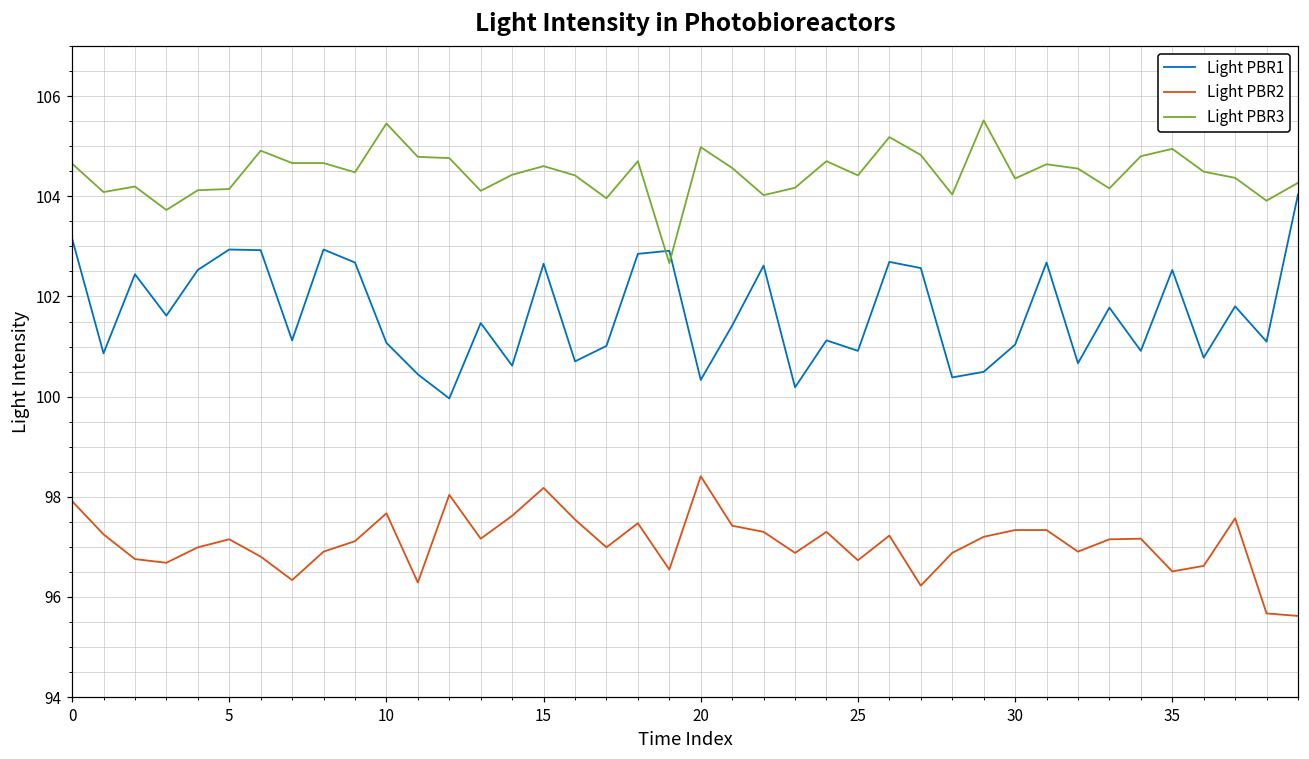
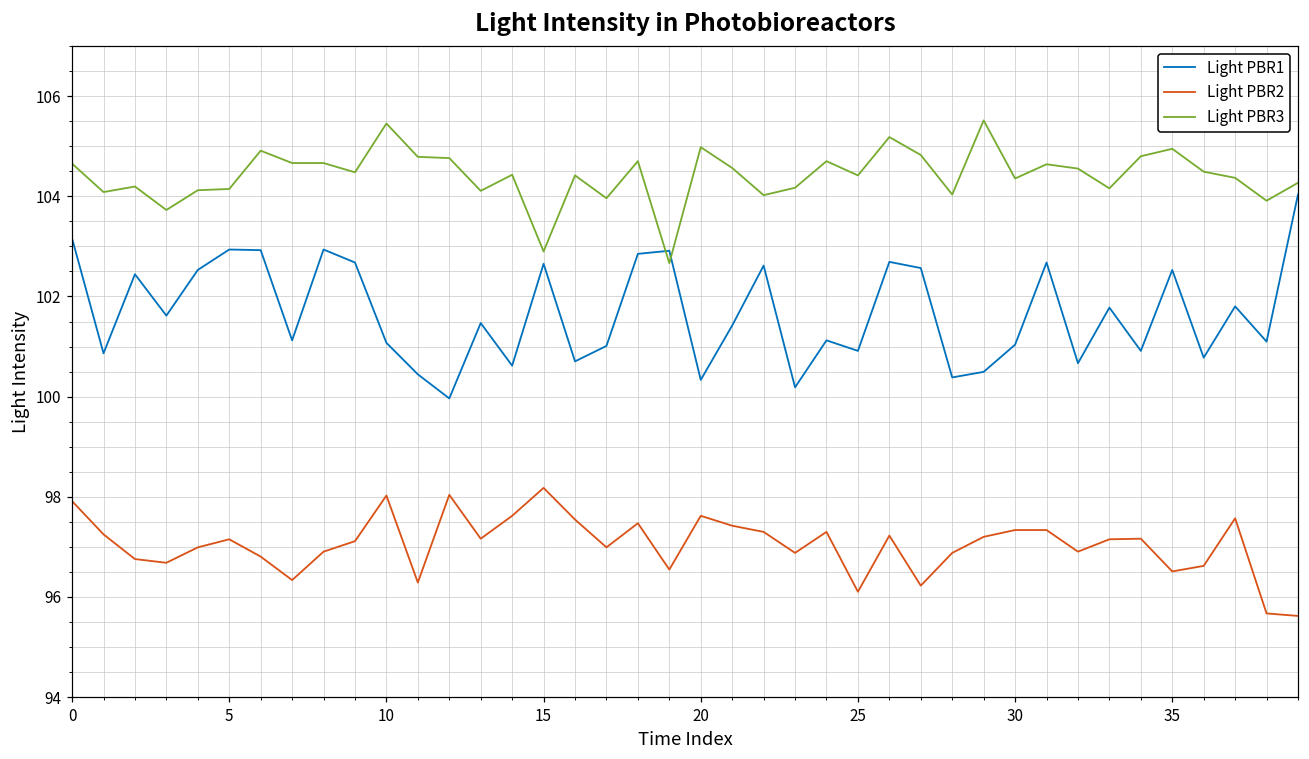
Light PBR2, 10: 97.7 -> 98.0
Light PBR3, 15: 104.6 -> 102.9
Light PBR2, 20: 98.4 -> 97.6
Light PBR2, 25: 96.7 -> 96.1
